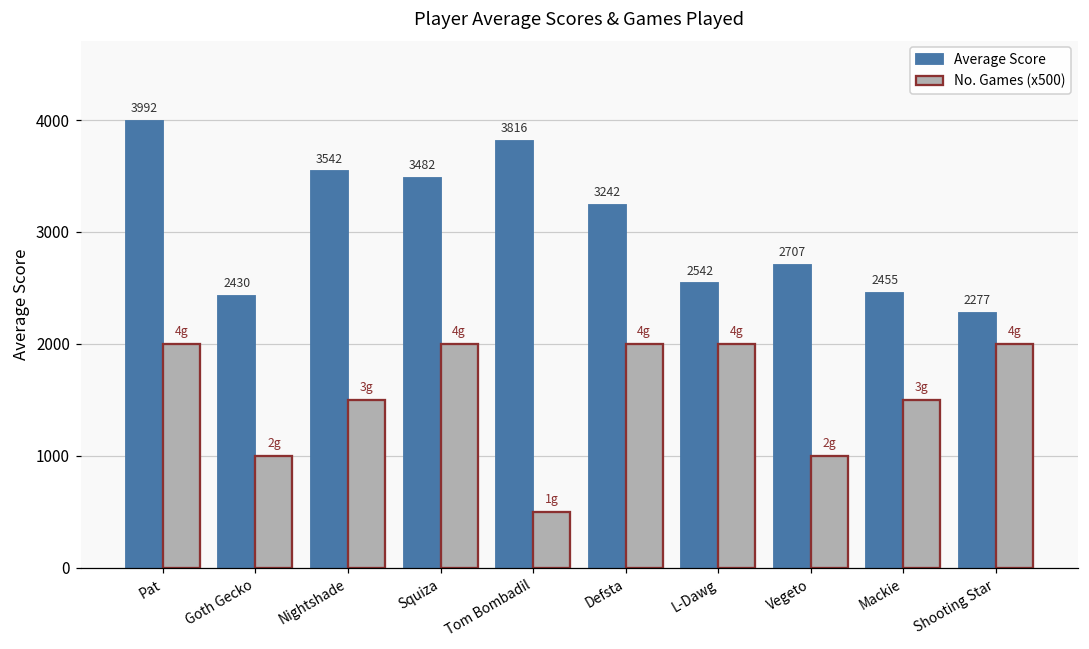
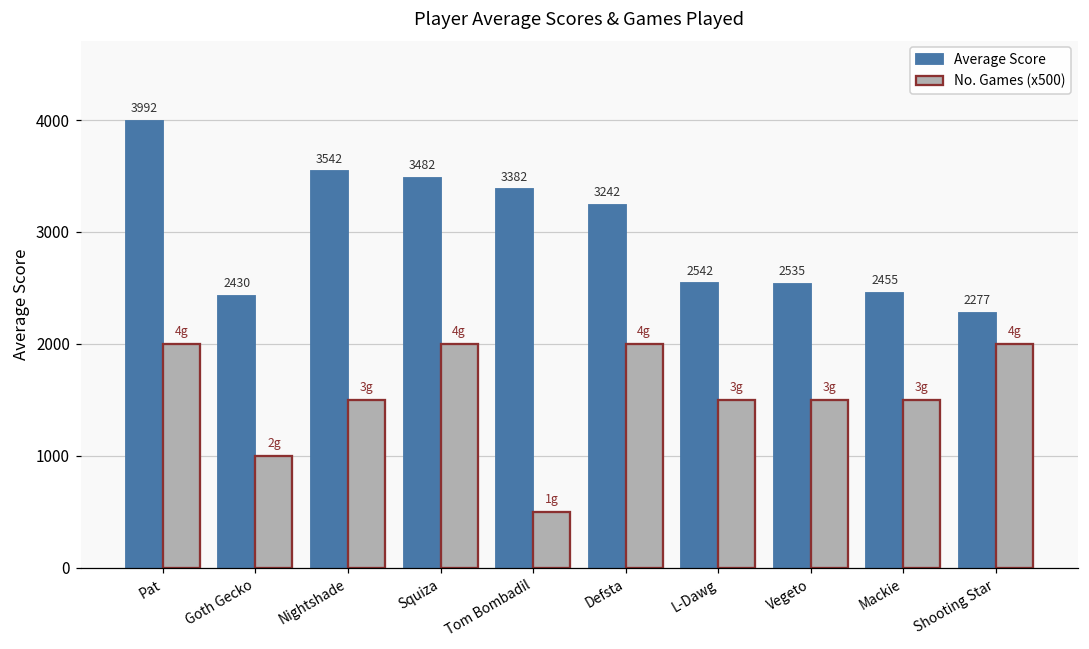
Average Score, Tom Bombadil: 3816 -> 3382
No. Games (x500), L-Dawg: 4g -> 3g
Average Score, Vegeto: 2707 -> 2535
No. Games (x500), Vegeto: 2g -> 3g
